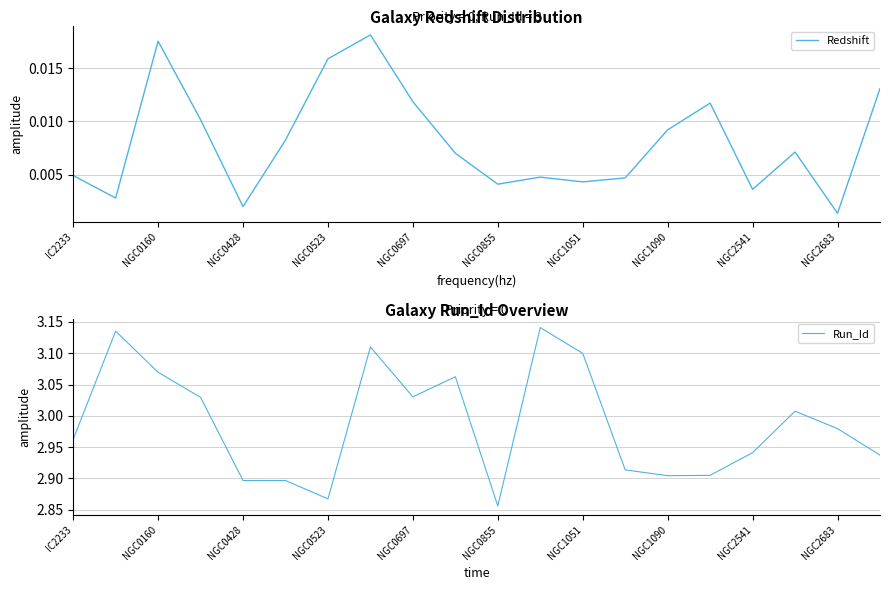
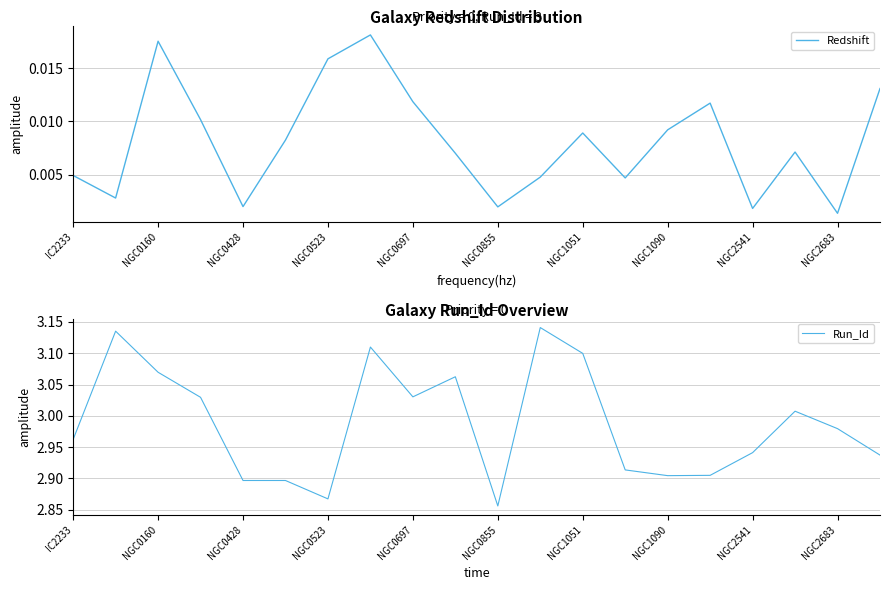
Galaxy Redshift Distribution, NGC0855: 0.0041 -> 0.0020
Galaxy Redshift Distribution, NGC1051: 0.0043 -> 0.0089
Galaxy Redshift Distribution, NGC2541: 0.0036 -> 0.0018
